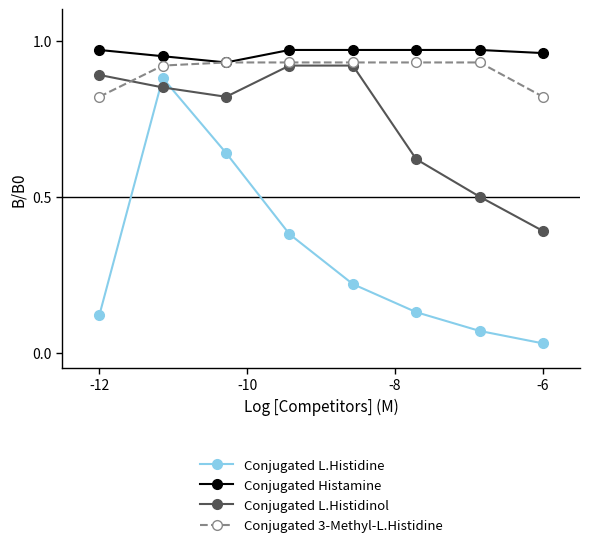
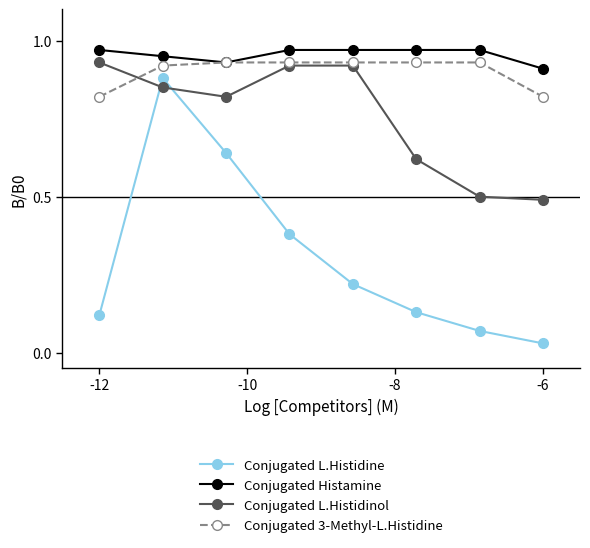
Conjugated L.Histidinol, -12: 0.89 -> 0.93
Conjugated Histamine, -6: 0.96 -> 0.91
Conjugated L.Histidinol, -6: 0.39 -> 0.49
